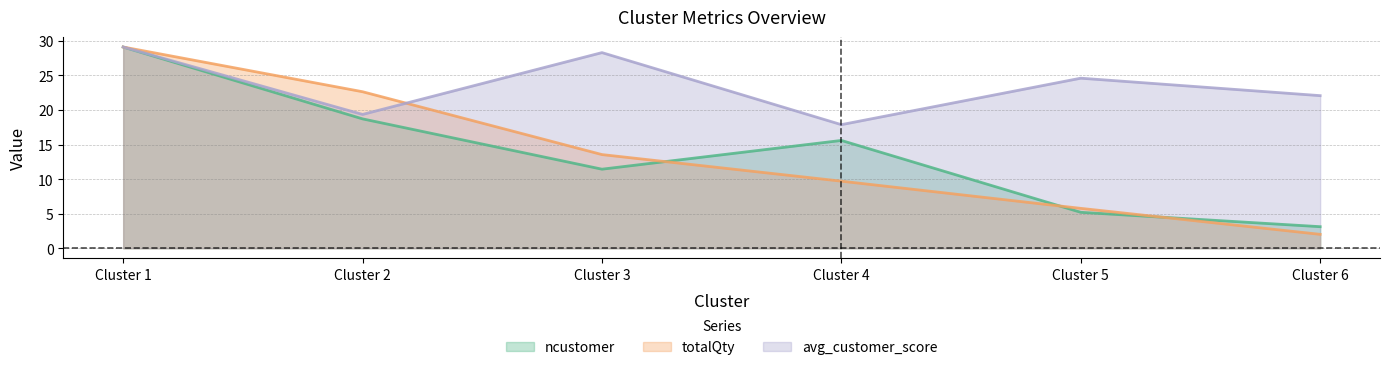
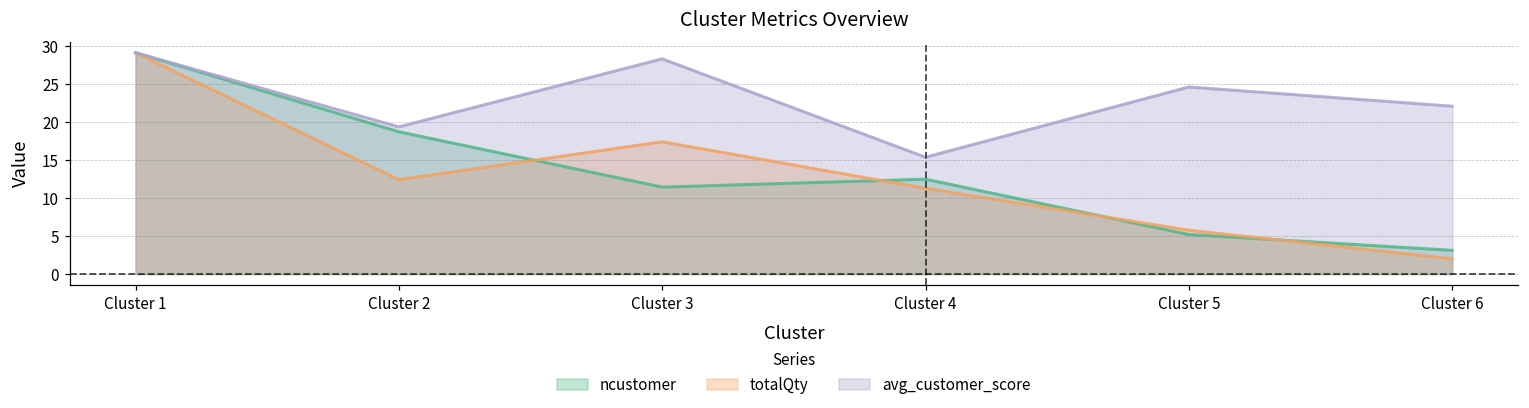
totalQty, Cluster 2: 23 -> 12
totalQty, Cluster 3: 14 -> 17
ncustomer, Cluster 4: 16 -> 12
totalQty, Cluster 4: 10 -> 11
avg_customer_score, Cluster 4: 18 -> 15
